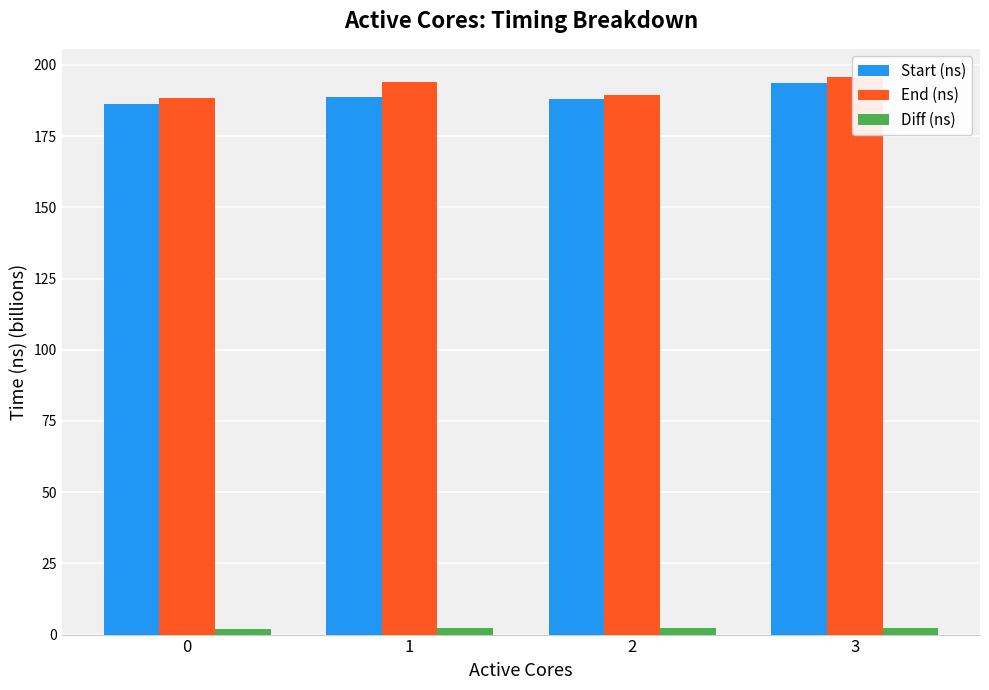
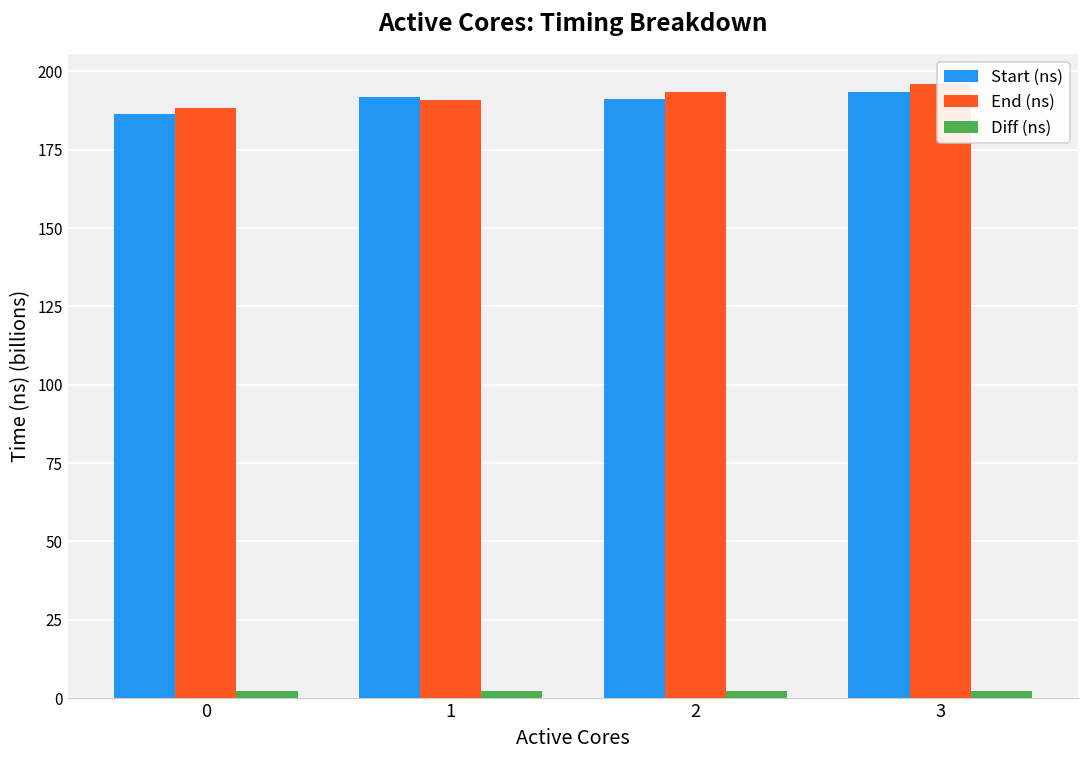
Start (ns), 1: 189 -> 192
End (ns), 1: 194 -> 191
Start (ns), 2: 188 -> 191
End (ns), 2: 189 -> 193
